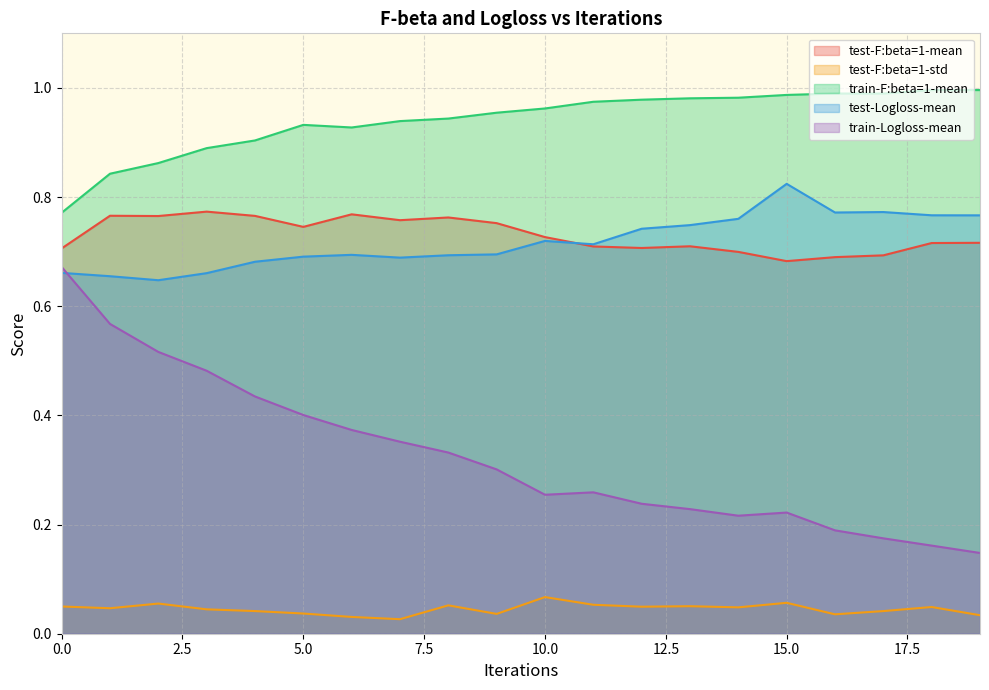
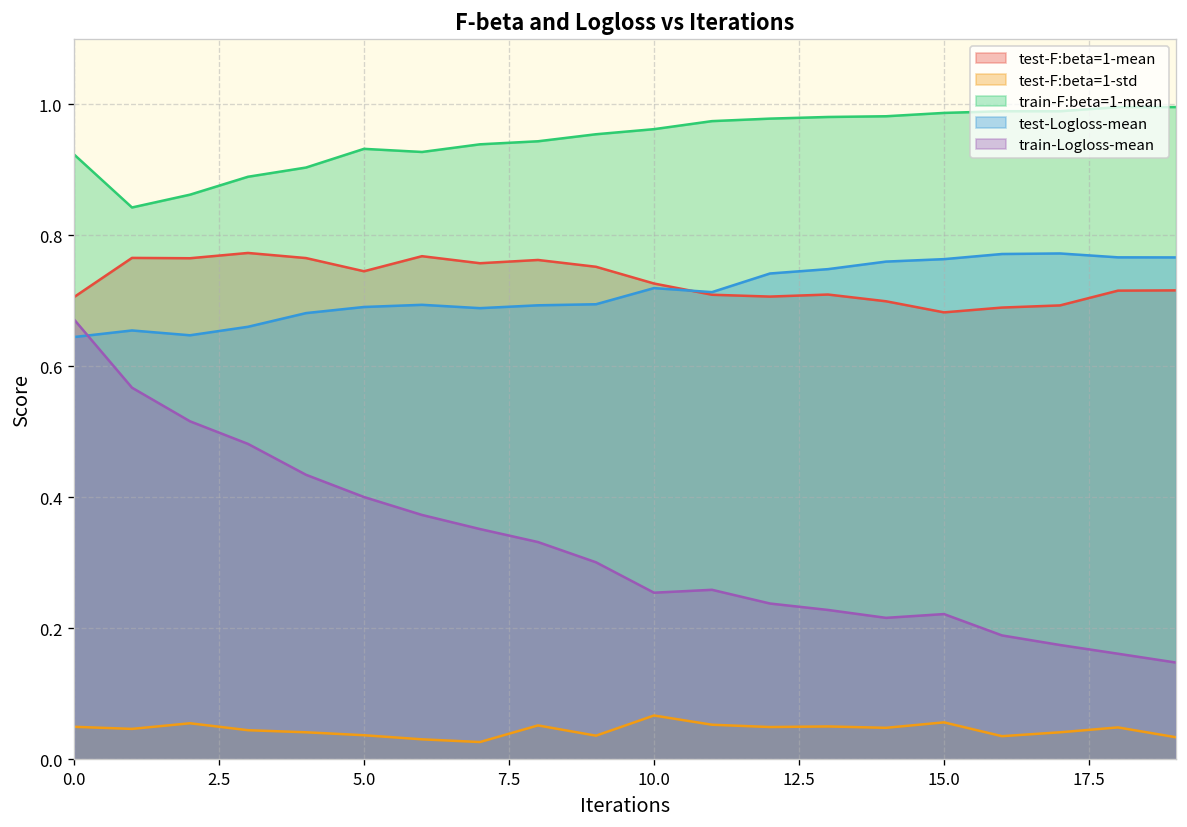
train-F:beta=1-mean, 0.0: 0.77 -> 0.92
test-Logloss-mean, 0.0: 0.66 -> 0.64
test-Logloss-mean, 15.0: 0.82 -> 0.76
